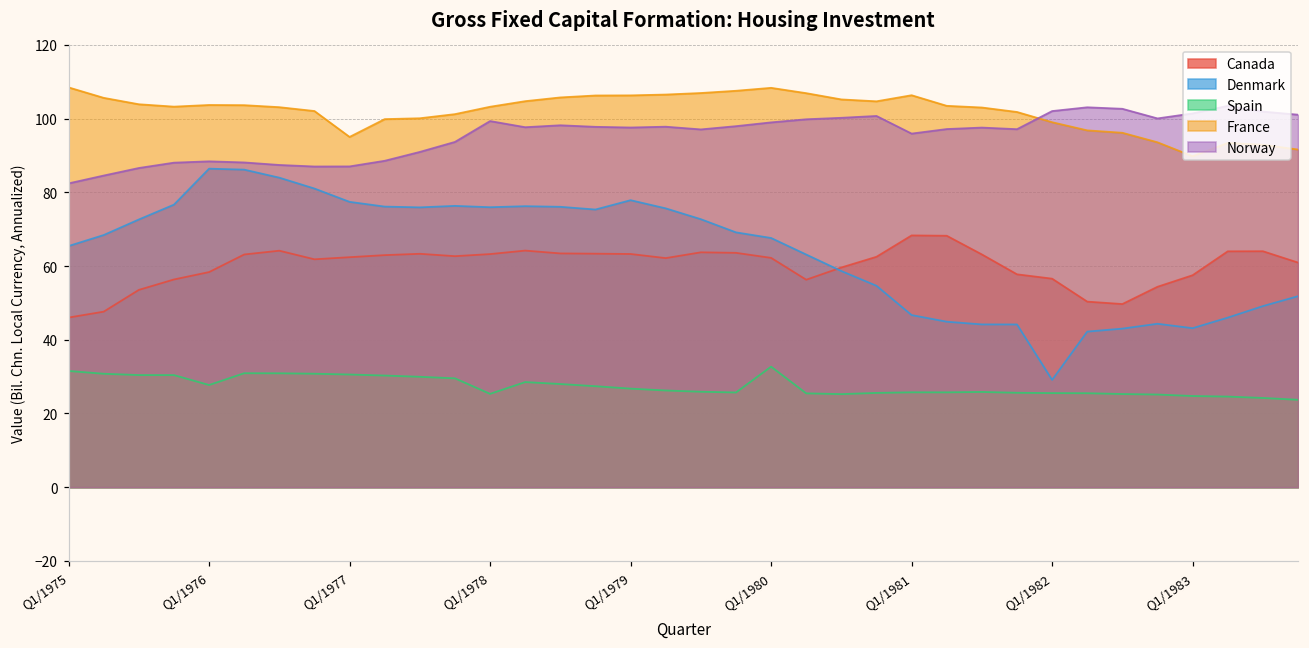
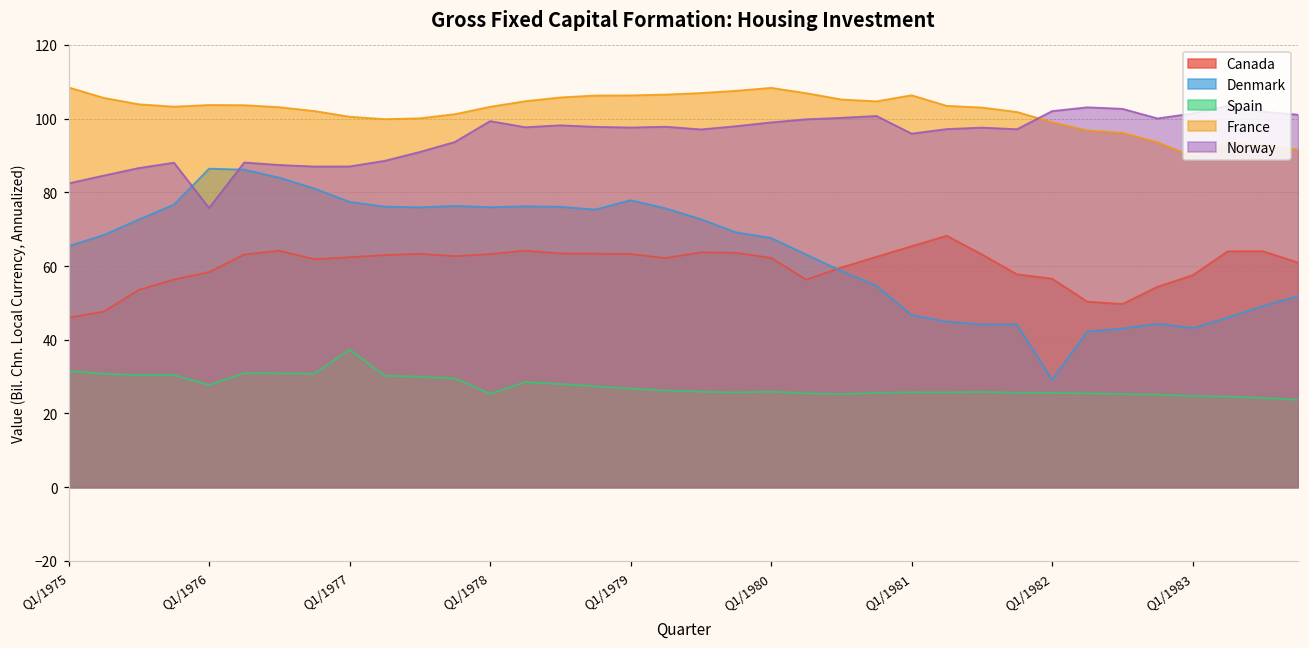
Norway, Q1/1976: 88 -> 76
Spain, Q1/1977: 31 -> 37
France, Q1/1977: 95 -> 100
Spain, Q1/1980: 33 -> 26
Canada, Q1/1981: 68 -> 65
